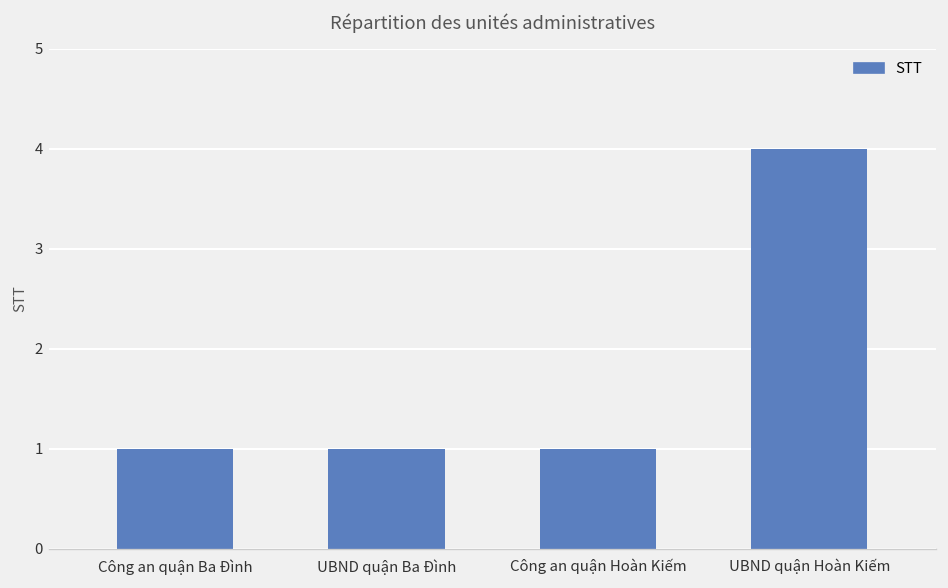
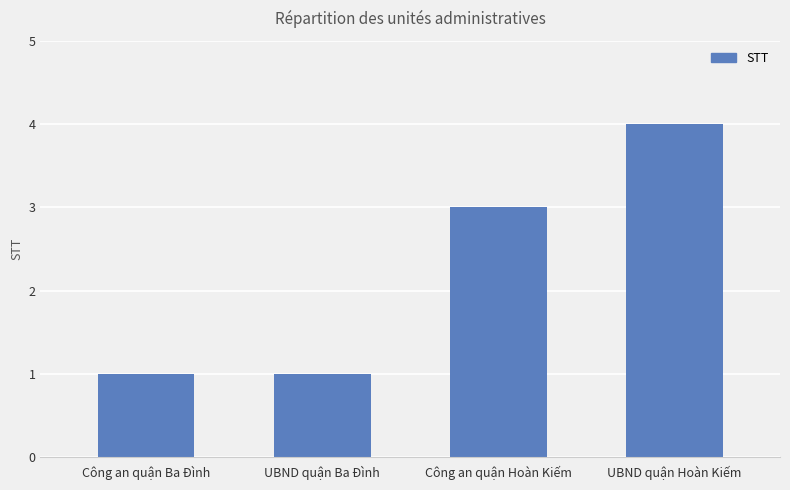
Công an quận Hoàn Kiếm: 1 -> 3
